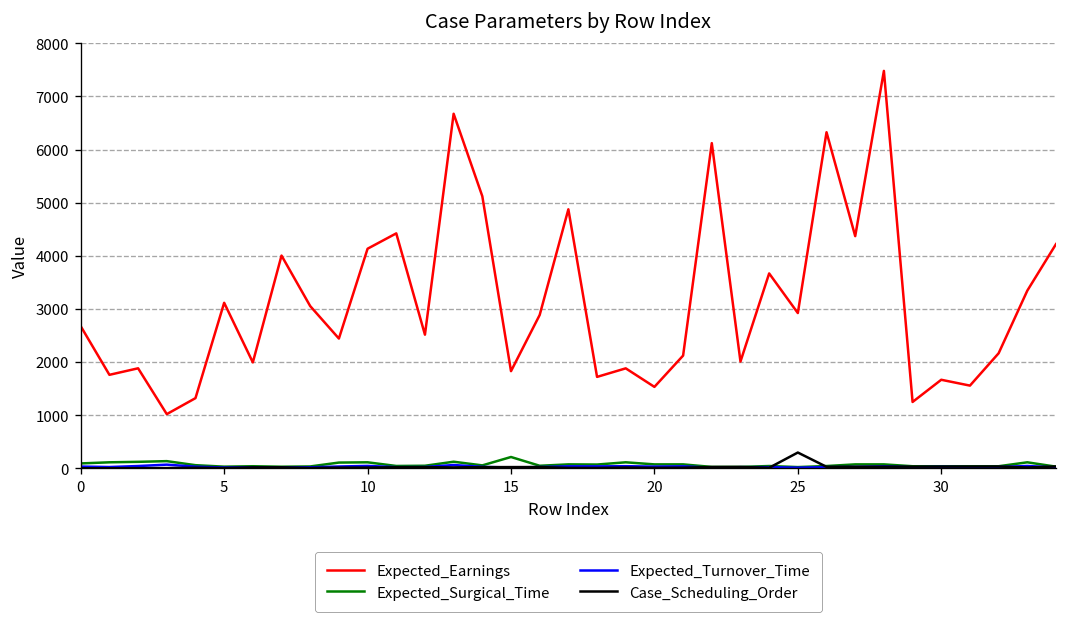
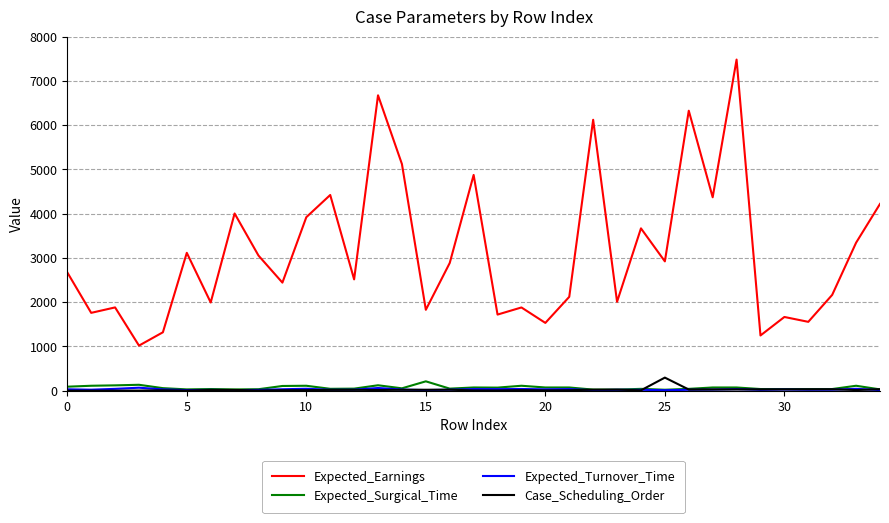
Expected_Earnings, 10: 4100 -> 3900
